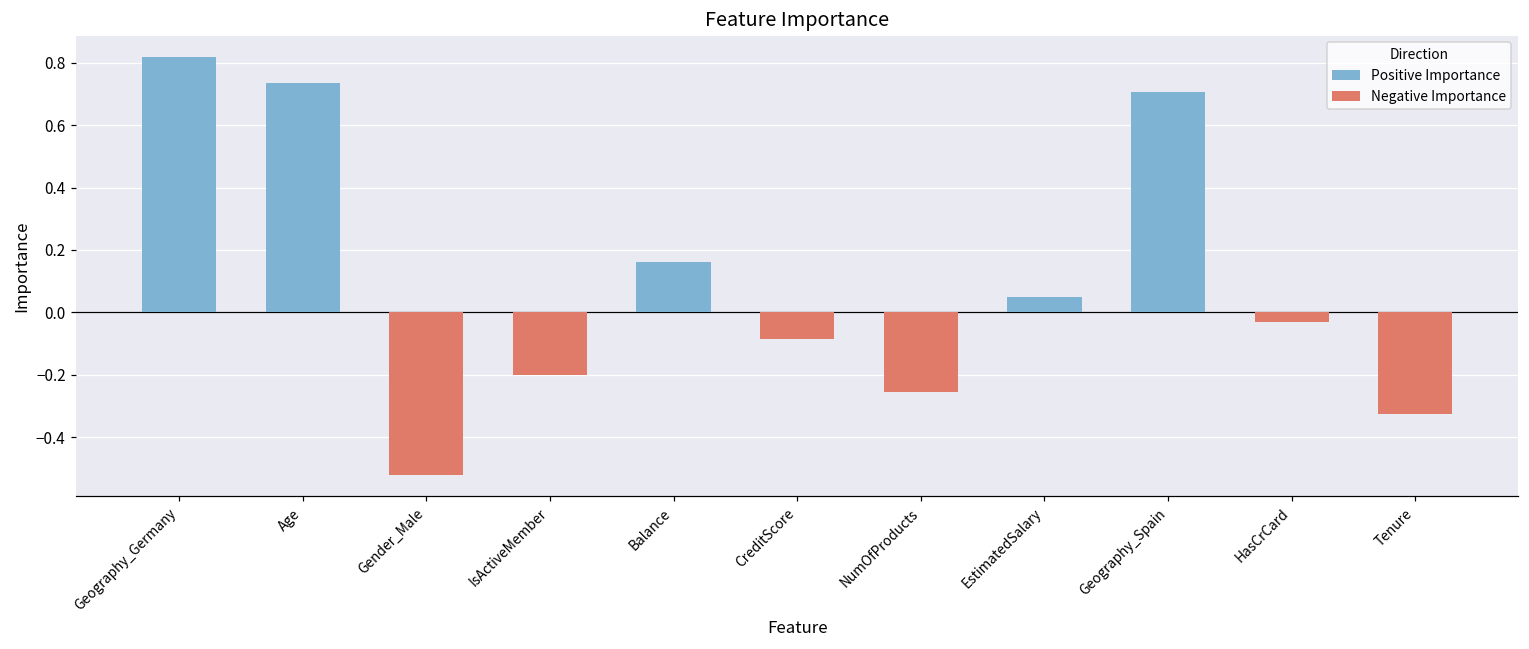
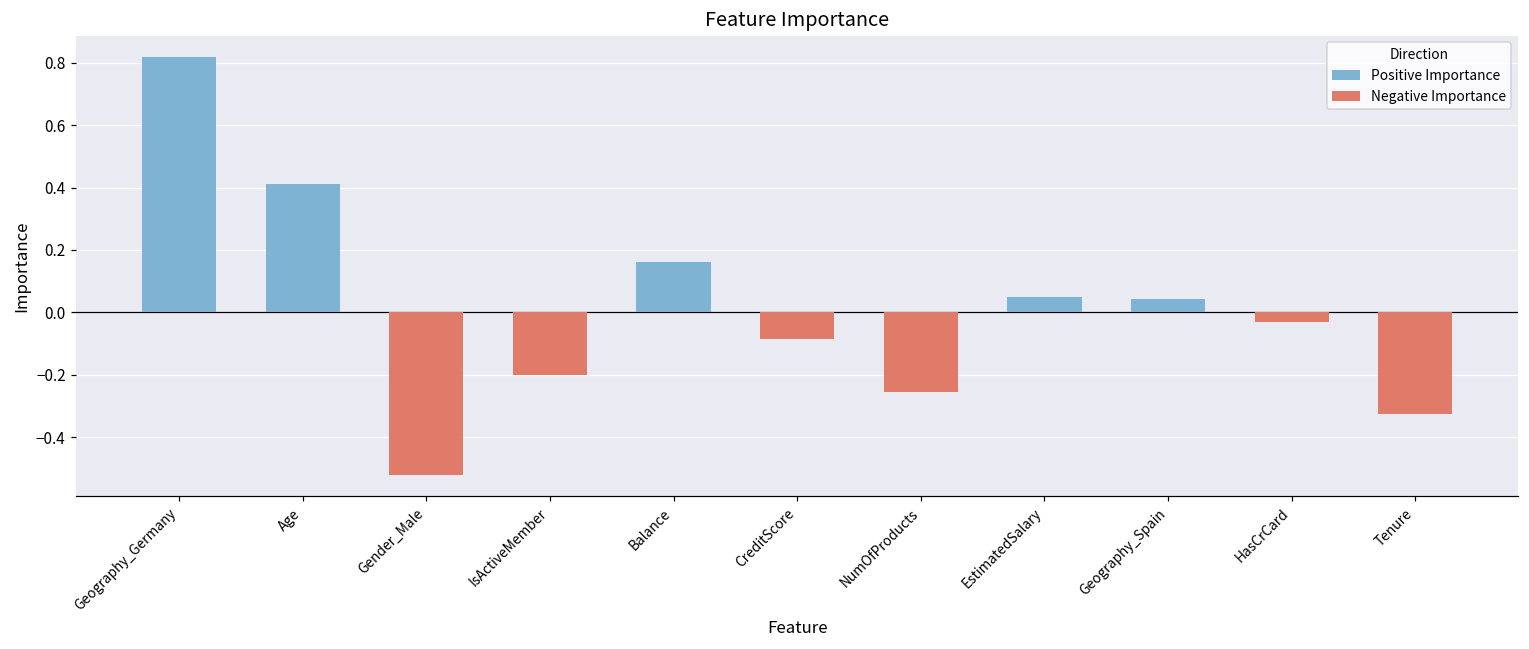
Positive Importance, Age: 0.74 -> 0.41
Positive Importance, Geography_Spain: 0.71 -> 0.04
